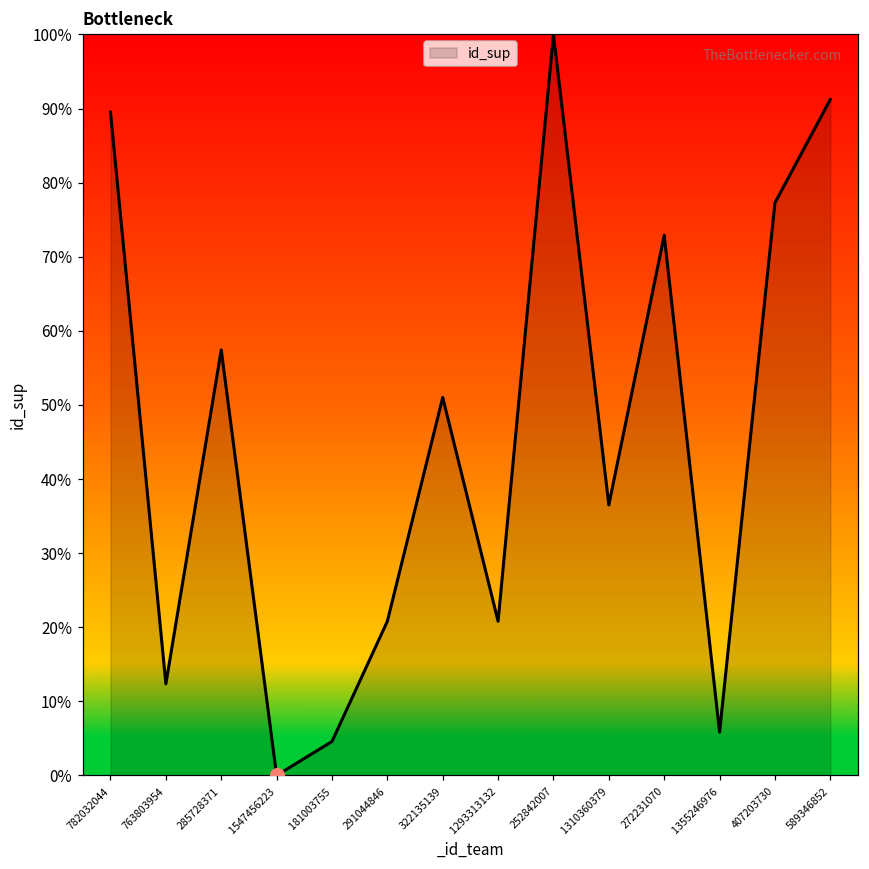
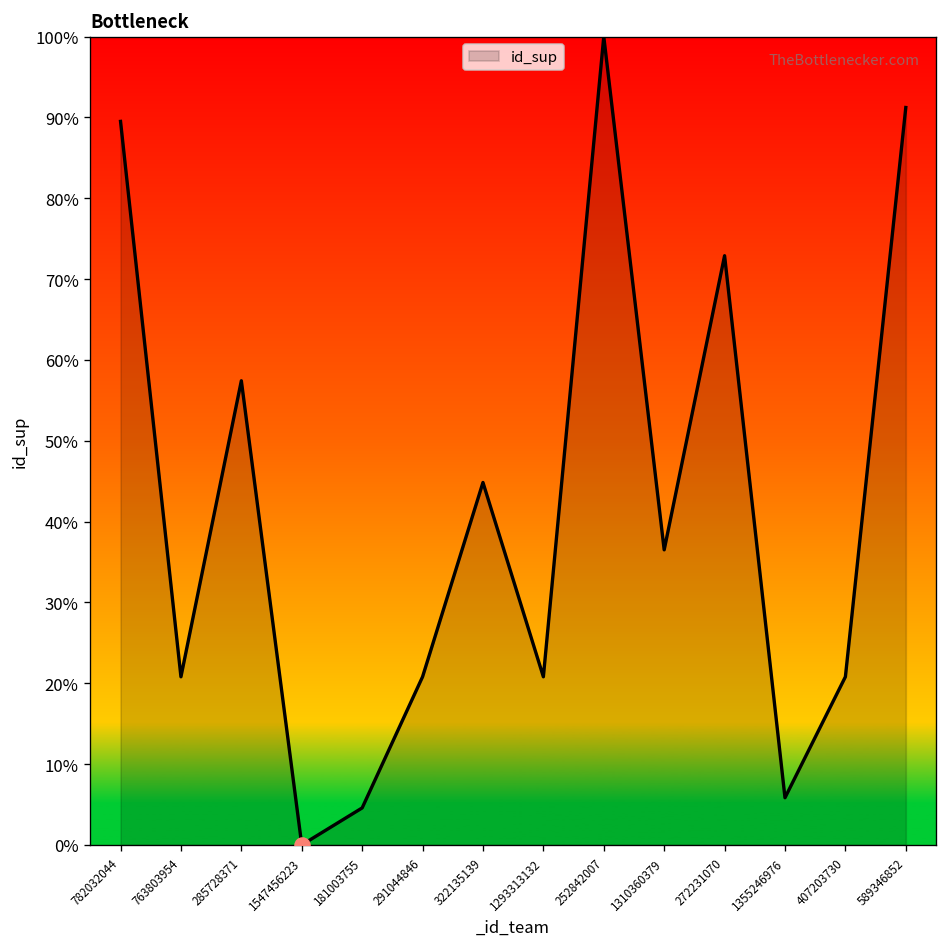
id_sup, 763803954: 12% -> 21%
id_sup, 322135139: 51% -> 45%
id_sup, 407203730: 77% -> 21%
